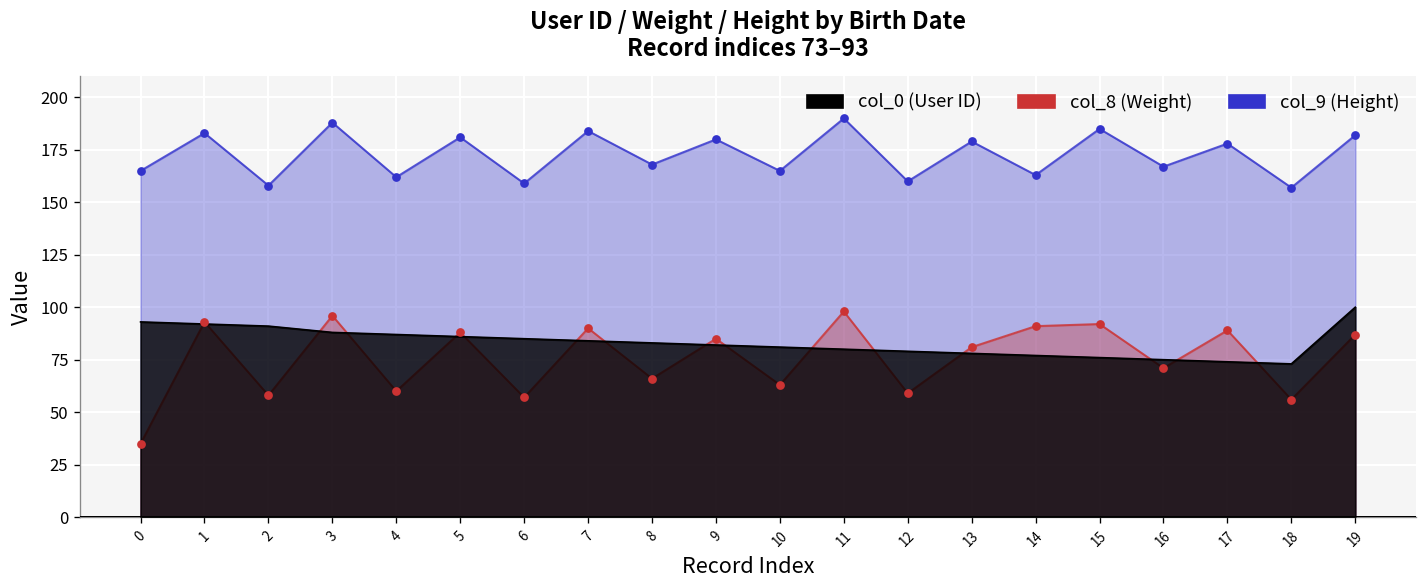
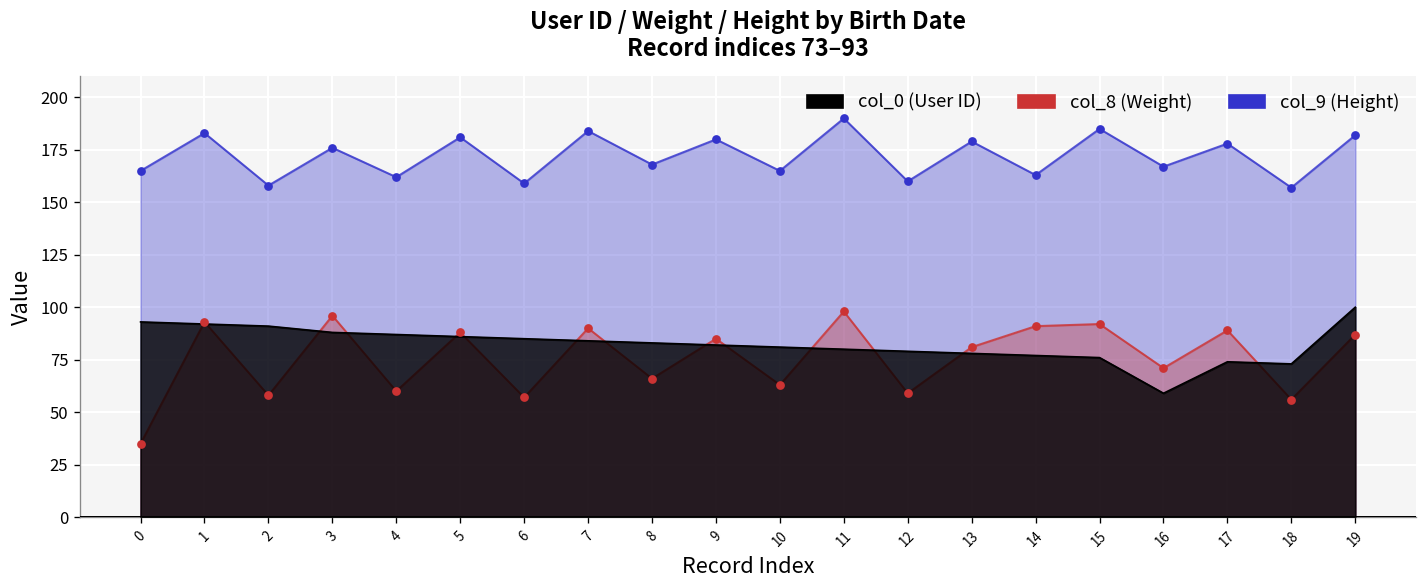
col_9 (Height), 3: 188 -> 176
col_0 (User ID), 16: 75 -> 59
